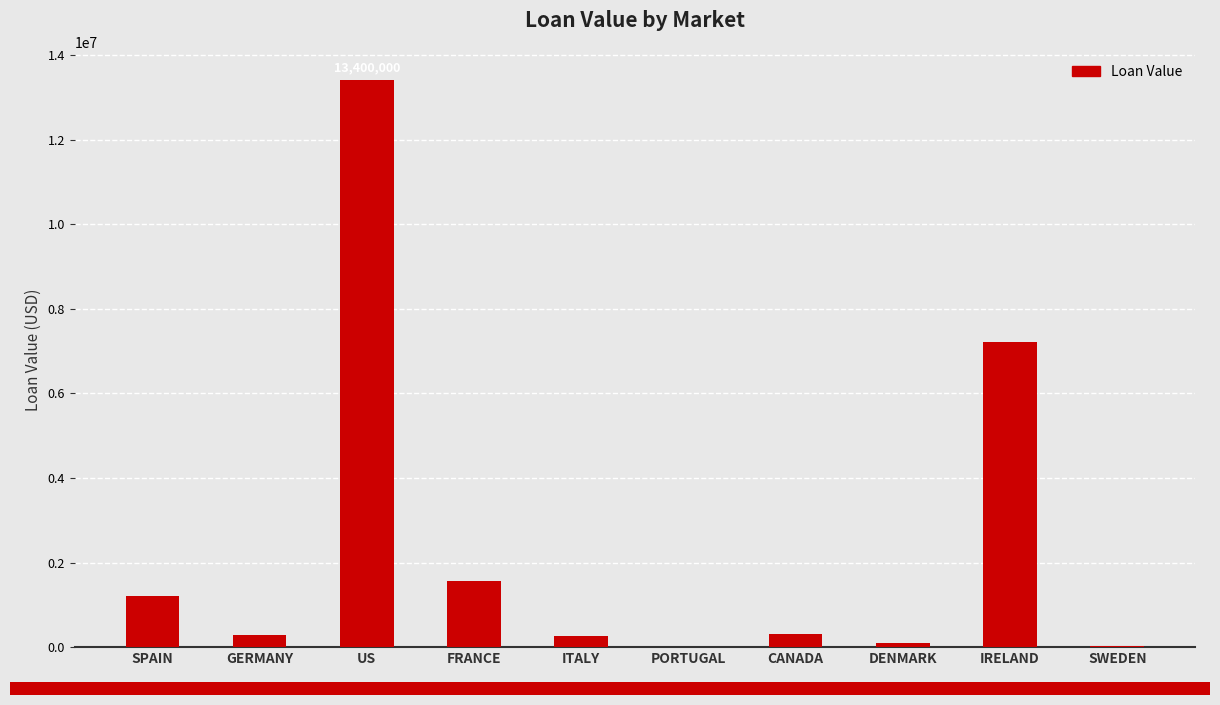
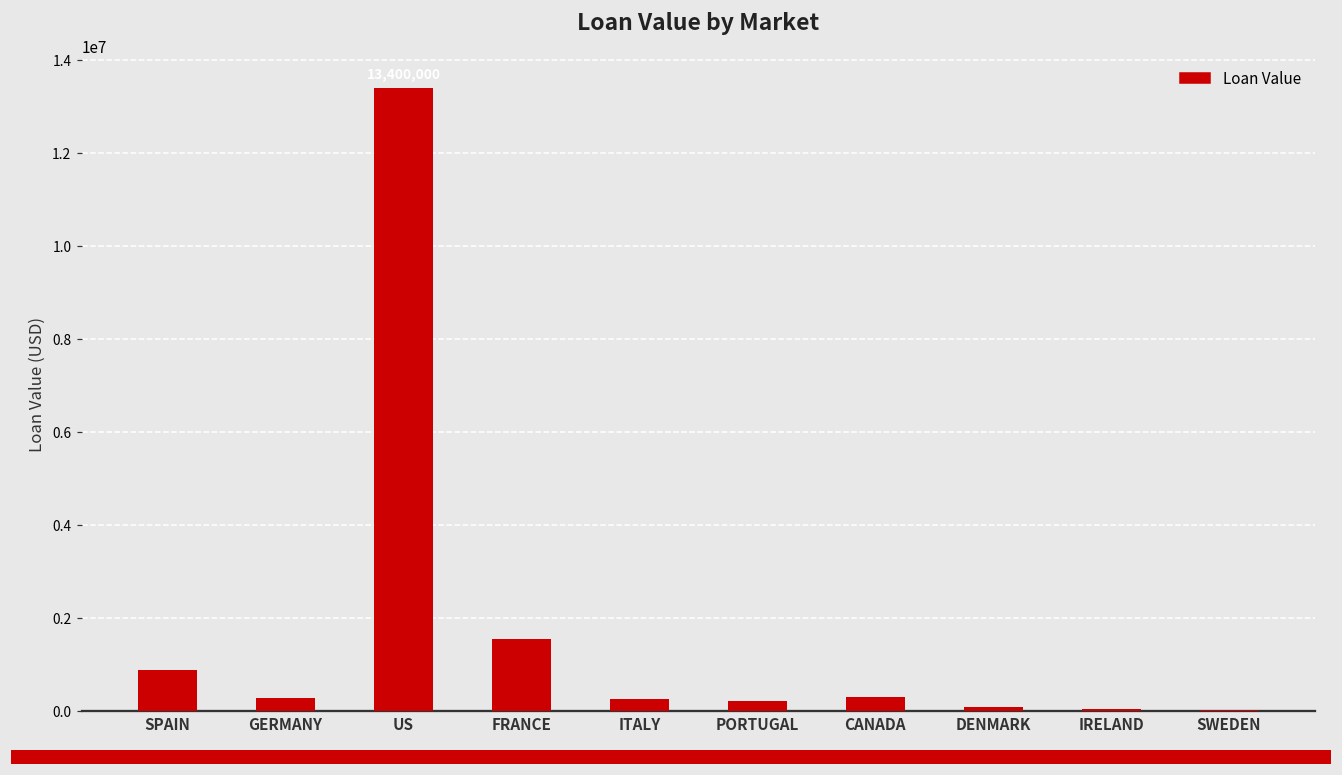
SPAIN: 1200000 -> 900000
PORTUGAL: 0 -> 200000
IRELAND: 7200000 -> 0
